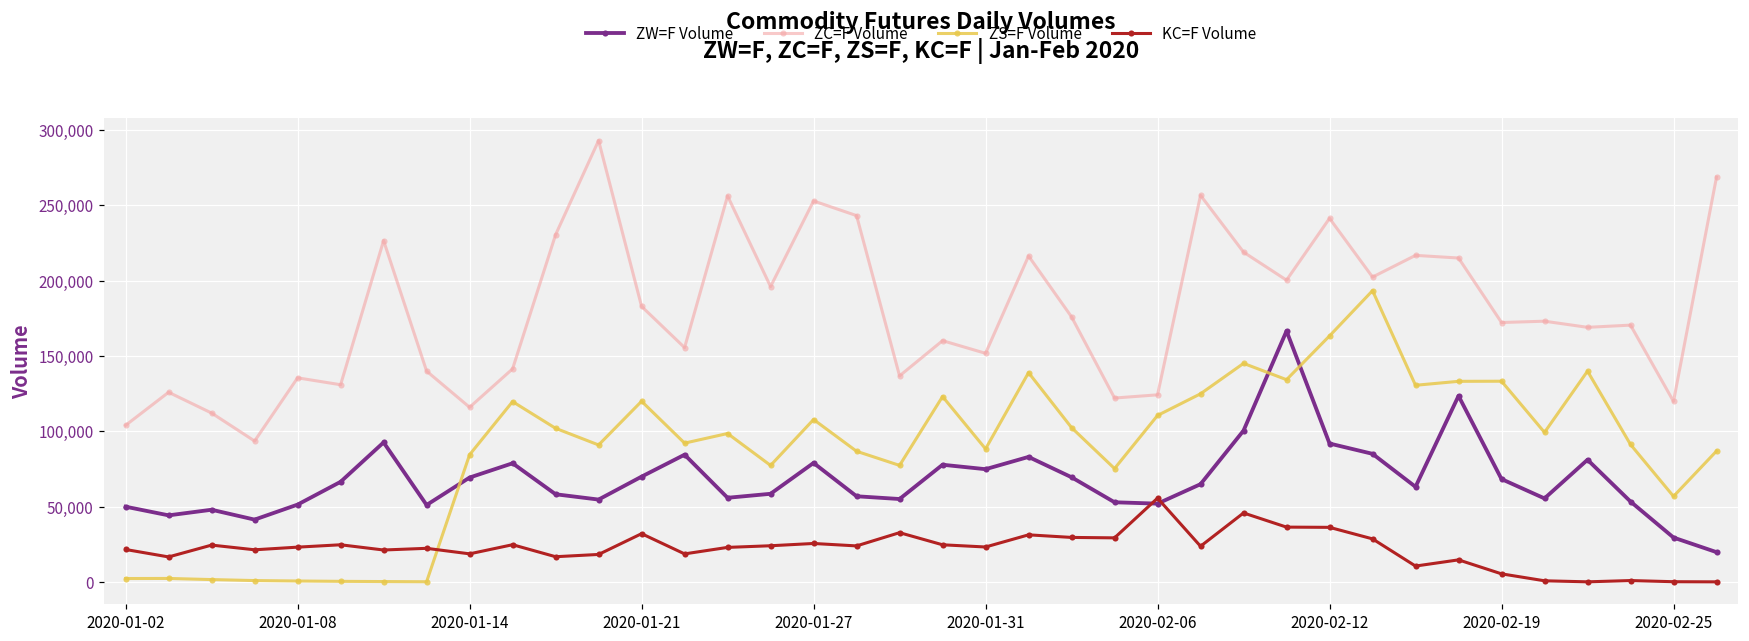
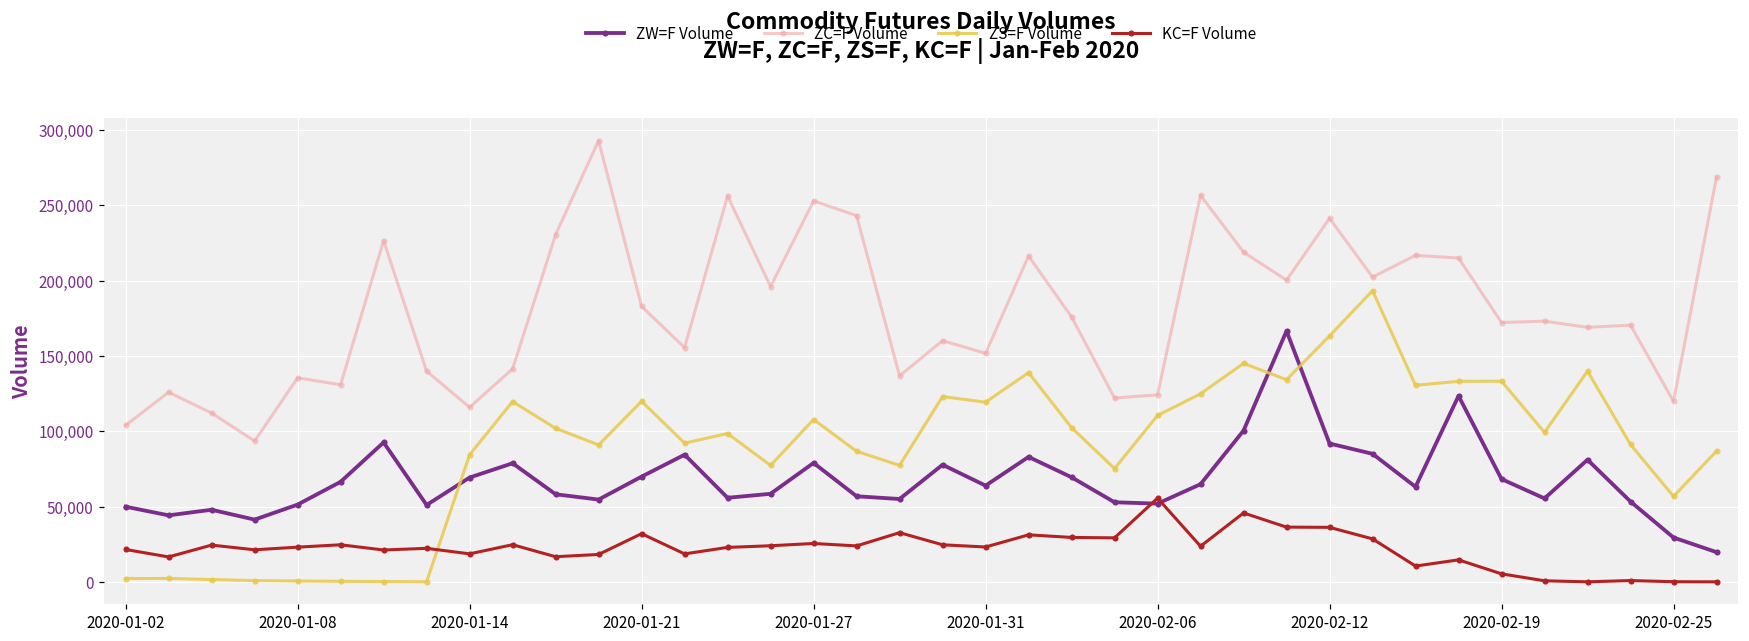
ZW=F Volume, 2020-01-31: 75,000 -> 64,000
ZS=F Volume, 2020-01-31: 88,000 -> 119,000
